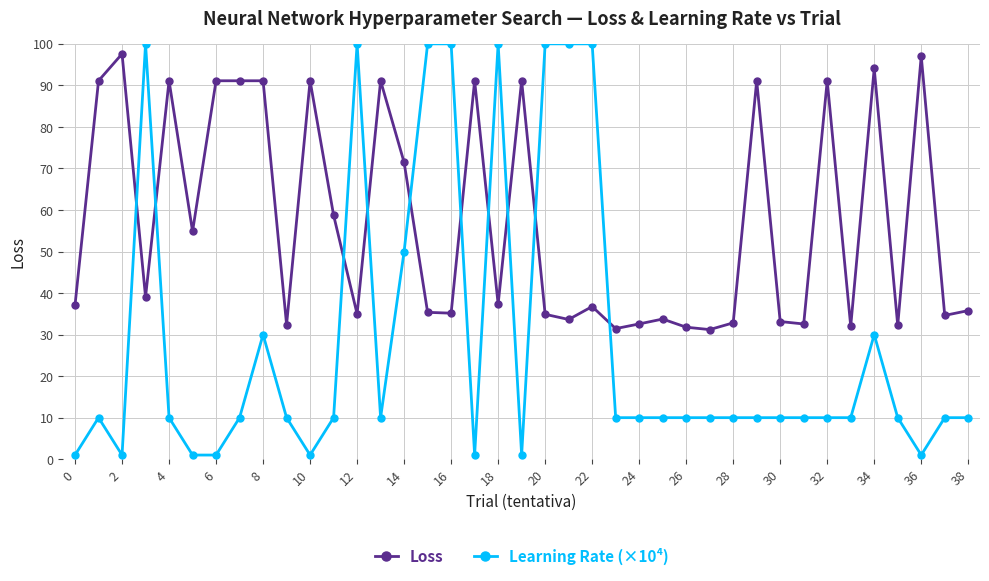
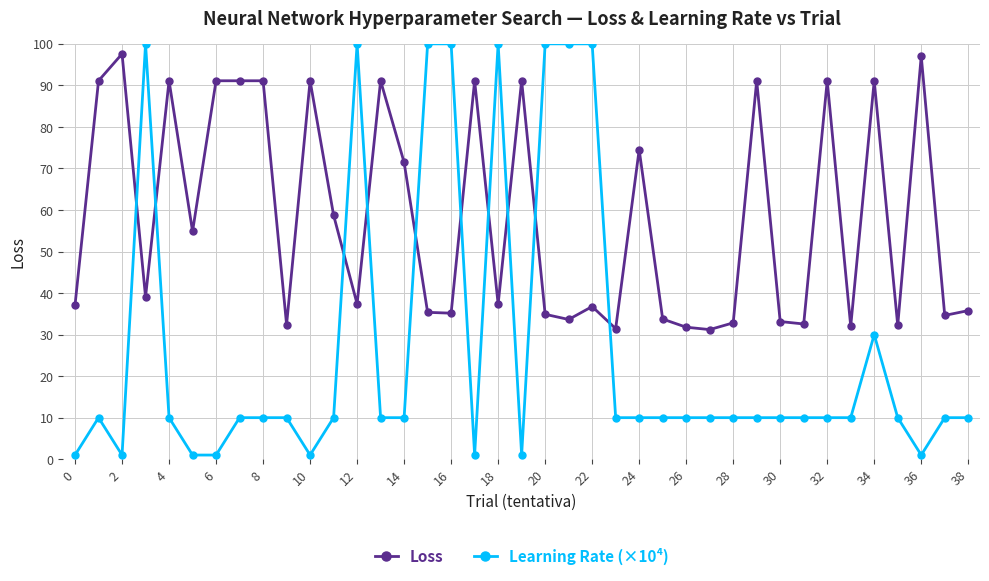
Learning Rate (×10⁴), 8: 30 -> 10
Loss, 12: 35 -> 37
Learning Rate (×10⁴), 14: 50 -> 10
Loss, 24: 33 -> 75
Loss, 34: 94 -> 91
